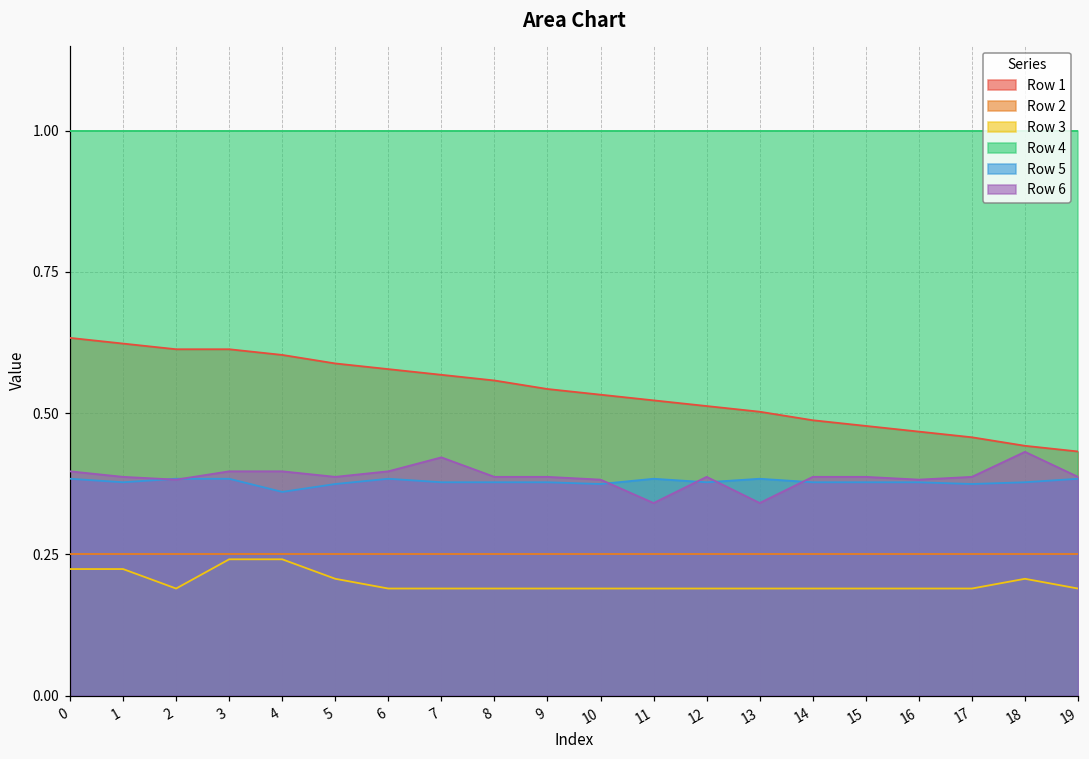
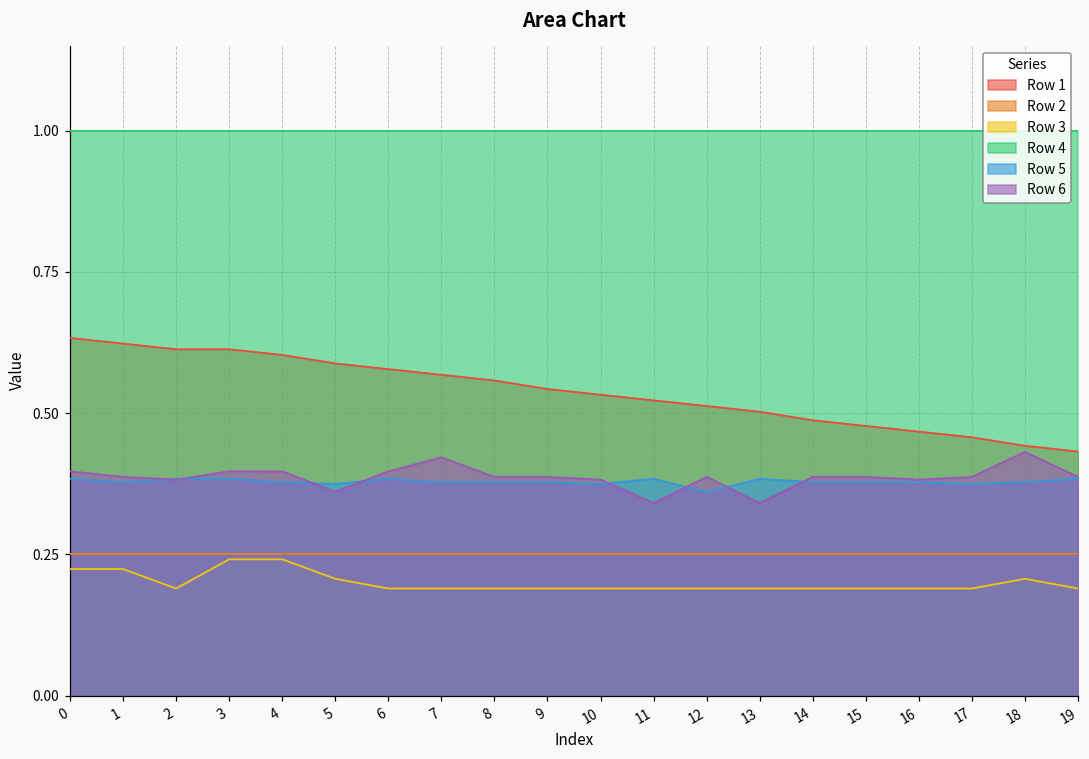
Row 5, 4: 0.36 -> 0.38
Row 6, 5: 0.39 -> 0.36
Row 5, 12: 0.38 -> 0.36
